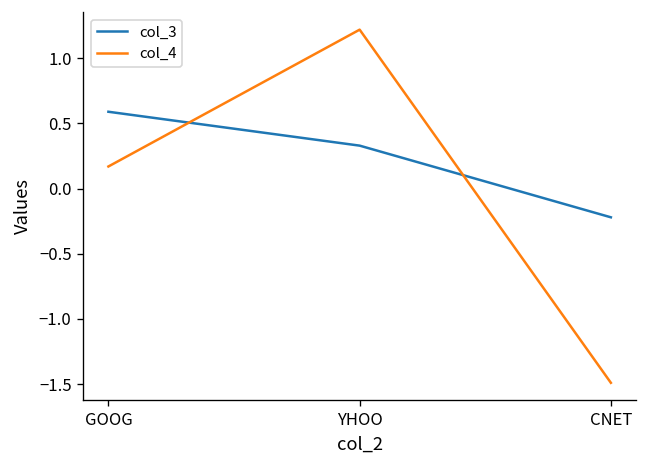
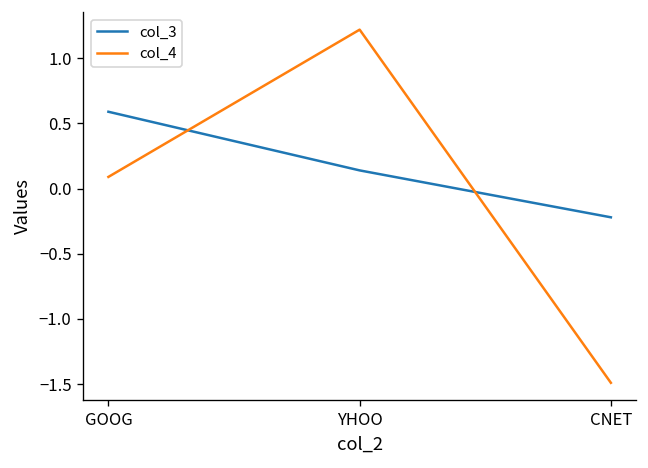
col_4, GOOG: 0.17 -> 0.09
col_3, YHOO: 0.33 -> 0.14
